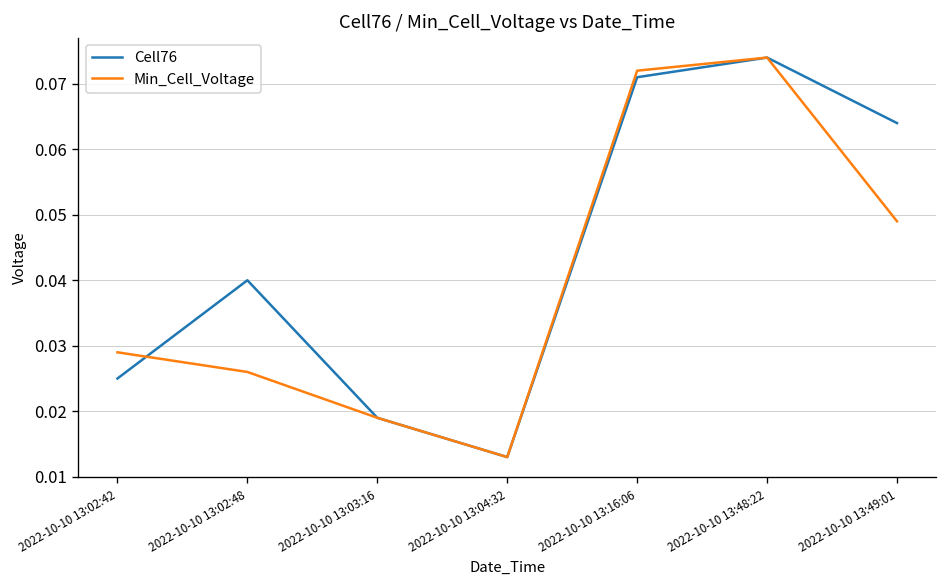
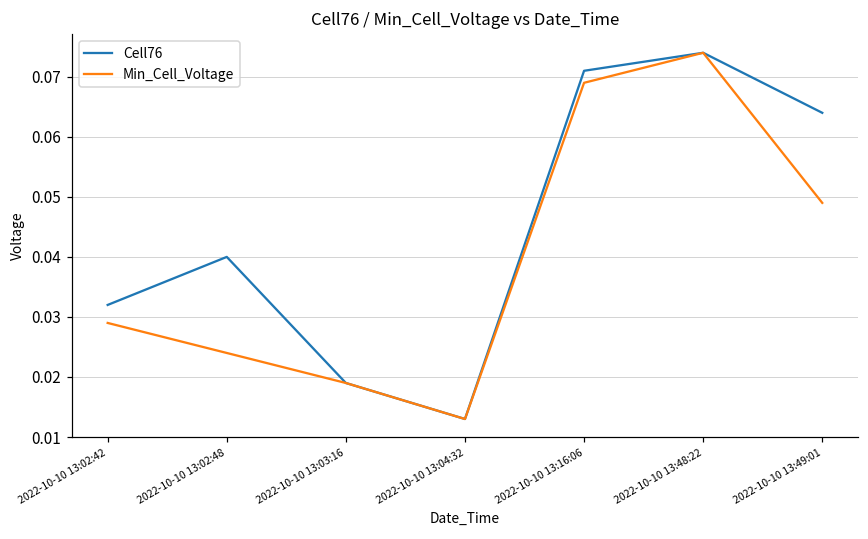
Cell76, 2022-10-10 13:02:42: 0.025 -> 0.032
Min_Cell_Voltage, 2022-10-10 13:02:48: 0.026 -> 0.024
Min_Cell_Voltage, 2022-10-10 13:16:06: 0.072 -> 0.069
